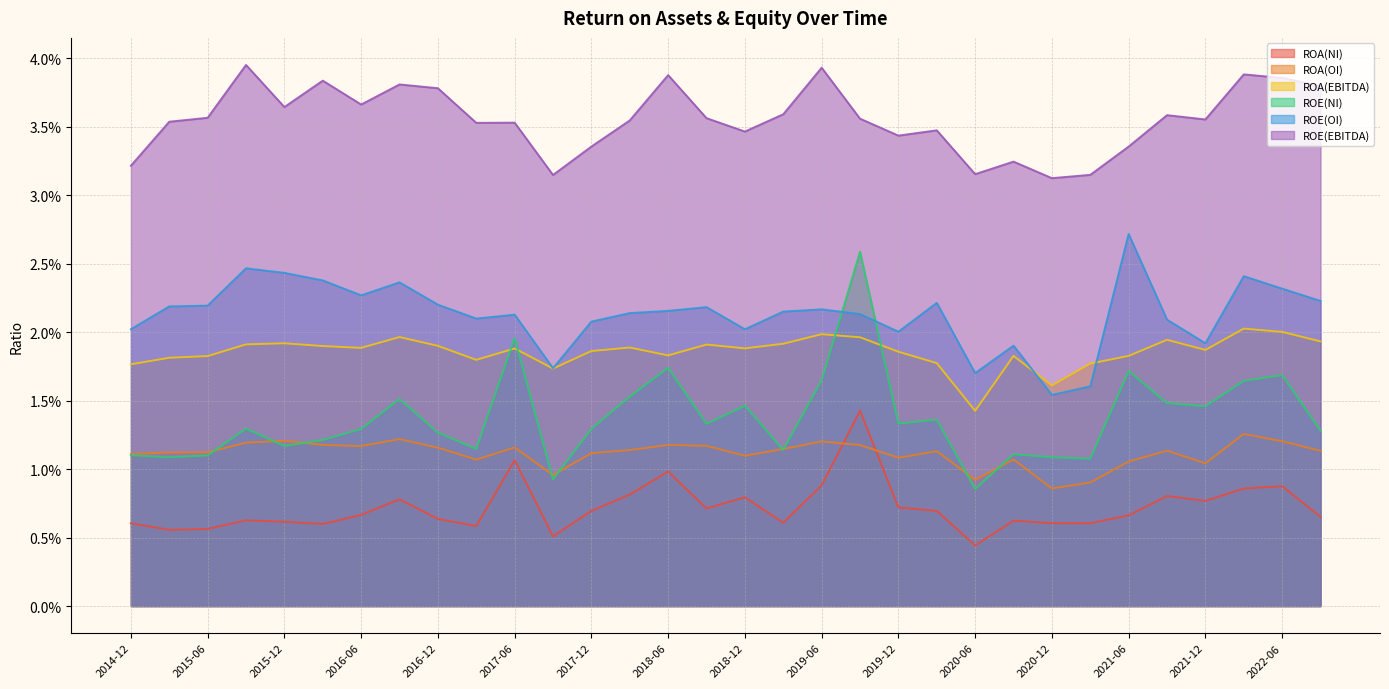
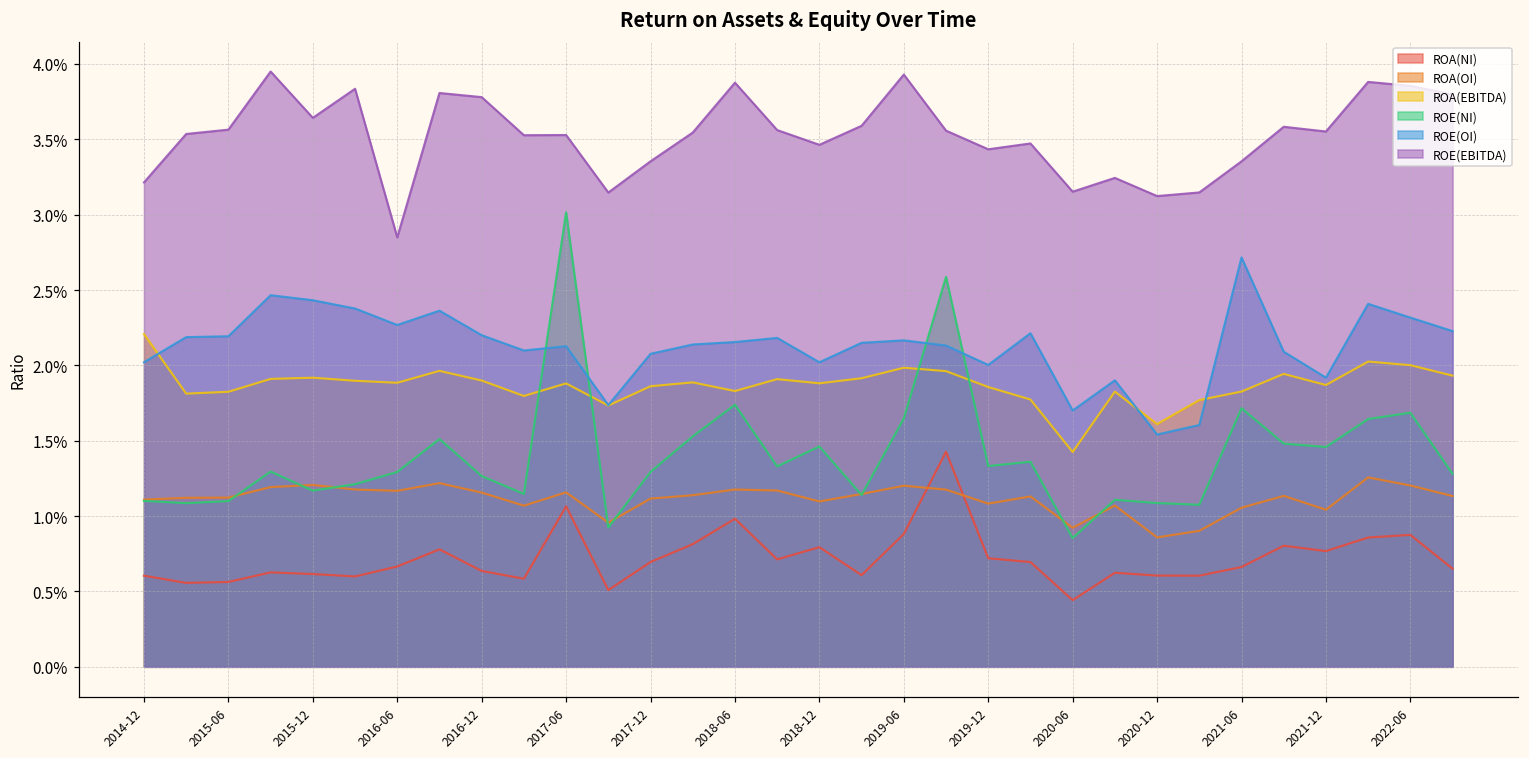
ROA(EBITDA), 2014-12: 1.76% -> 2.21%
ROE(EBITDA), 2016-06: 3.66% -> 2.85%
ROE(NI), 2017-06: 1.96% -> 3.02%
